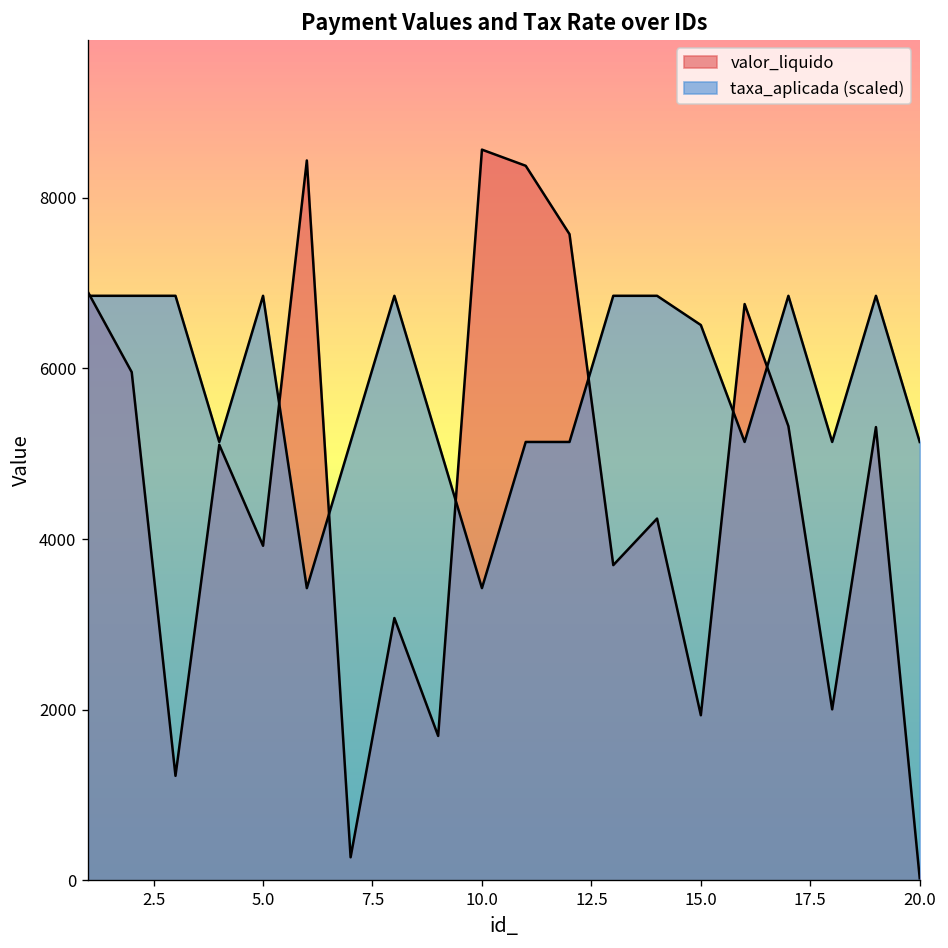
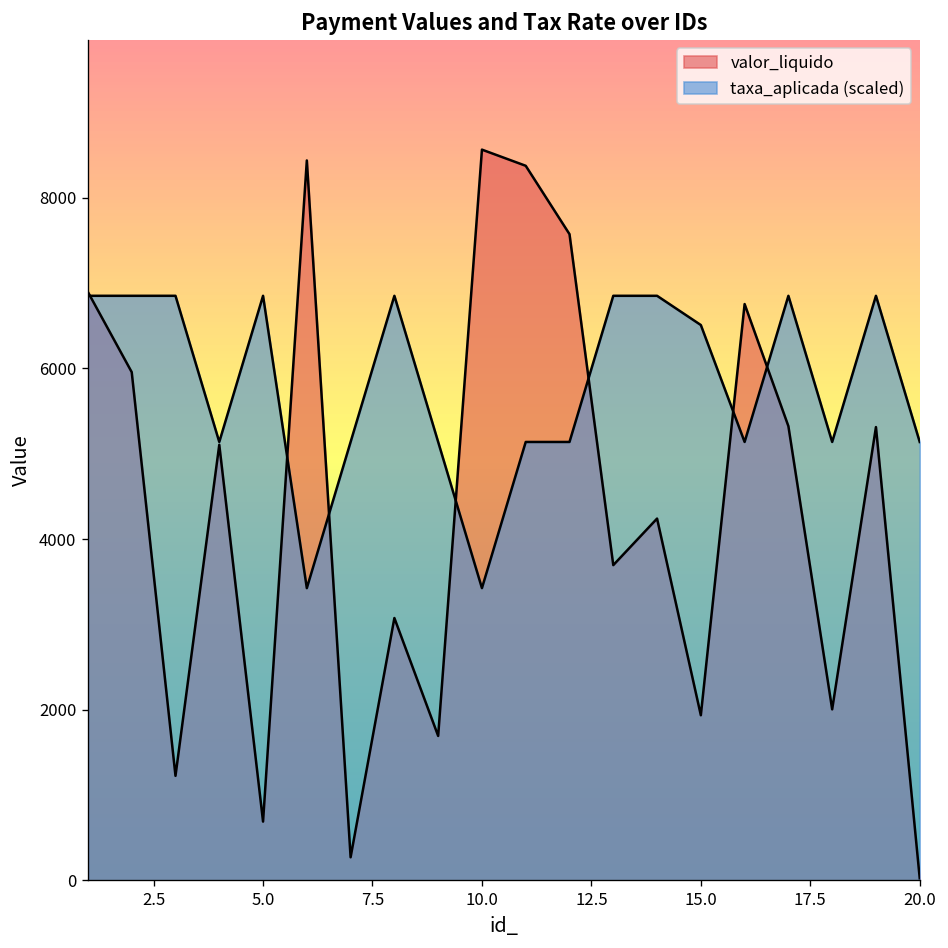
valor_liquido, 5.0: 3900 -> 700
